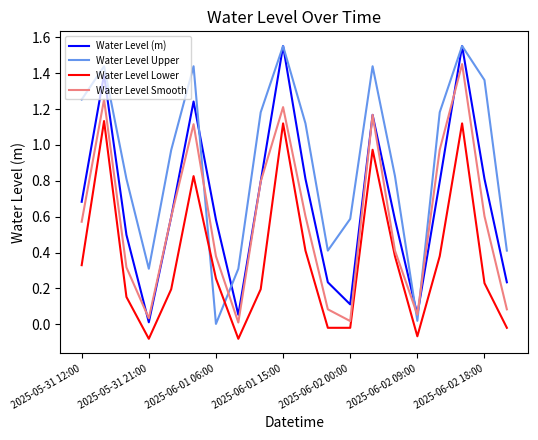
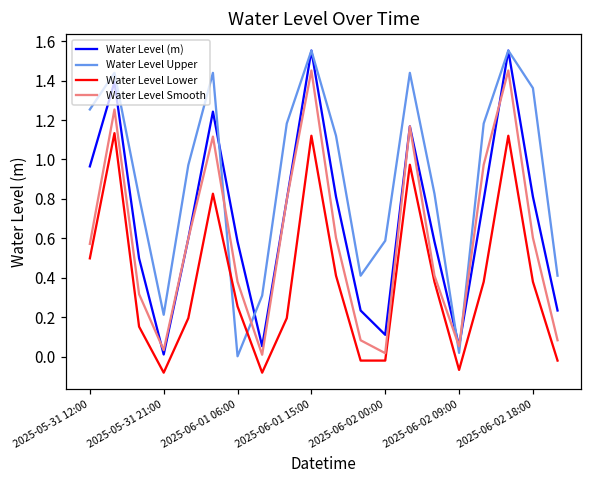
Water Level (m), 2025-05-31 12:00: 0.68 -> 0.96
Water Level Lower, 2025-05-31 12:00: 0.33 -> 0.50
Water Level Upper, 2025-05-31 21:00: 0.31 -> 0.21
Water Level Smooth, 2025-06-01 15:00: 1.21 -> 1.45
Water Level Lower, 2025-06-02 18:00: 0.23 -> 0.38
